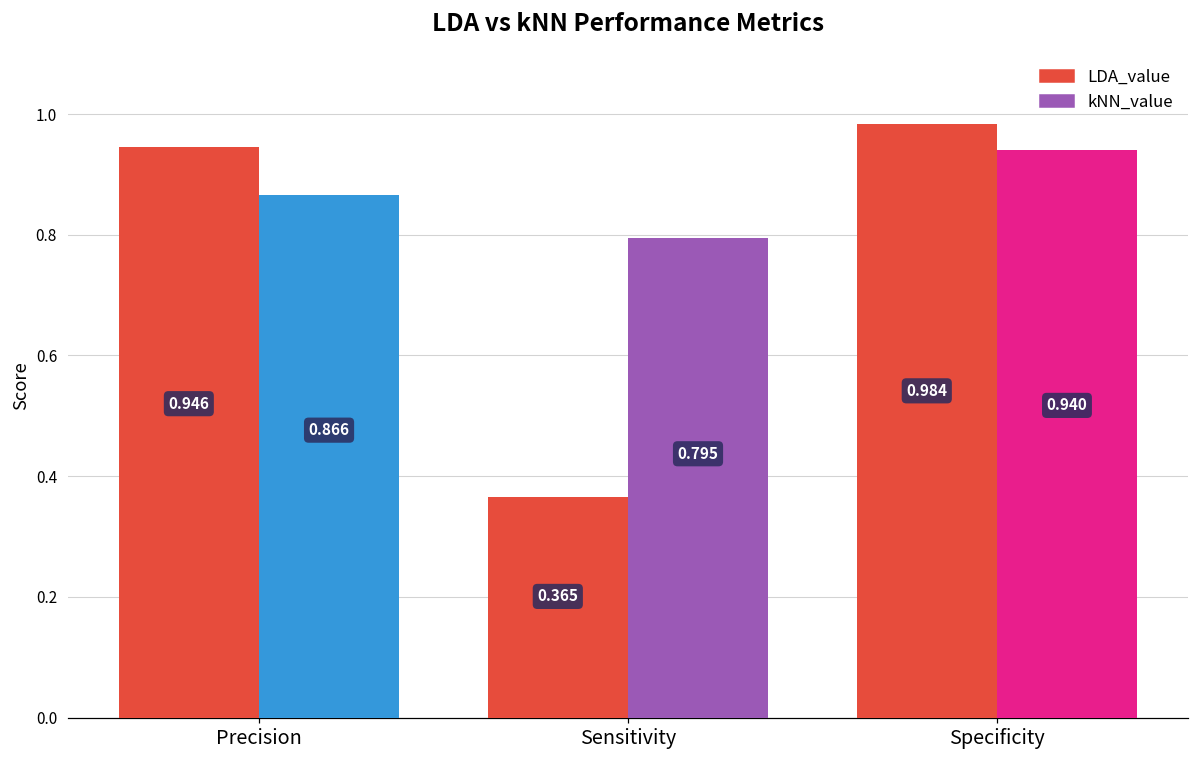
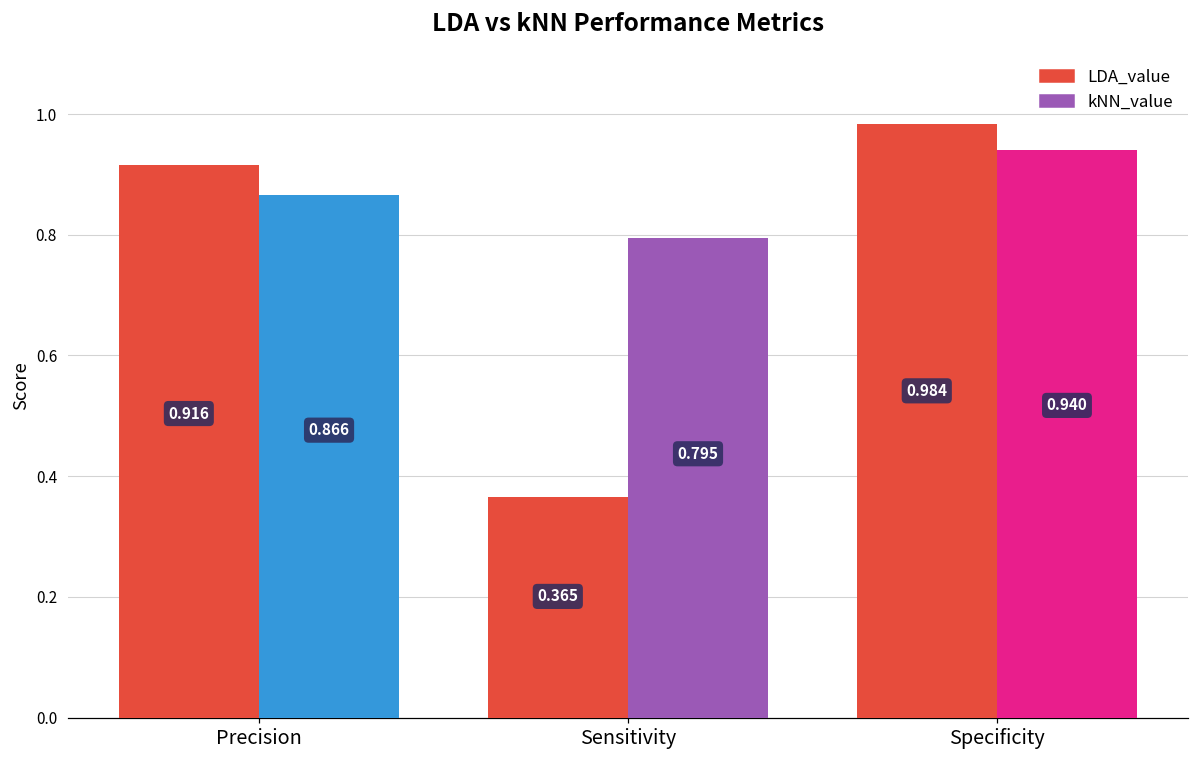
LDA_value, Precision: 0.946 -> 0.916
